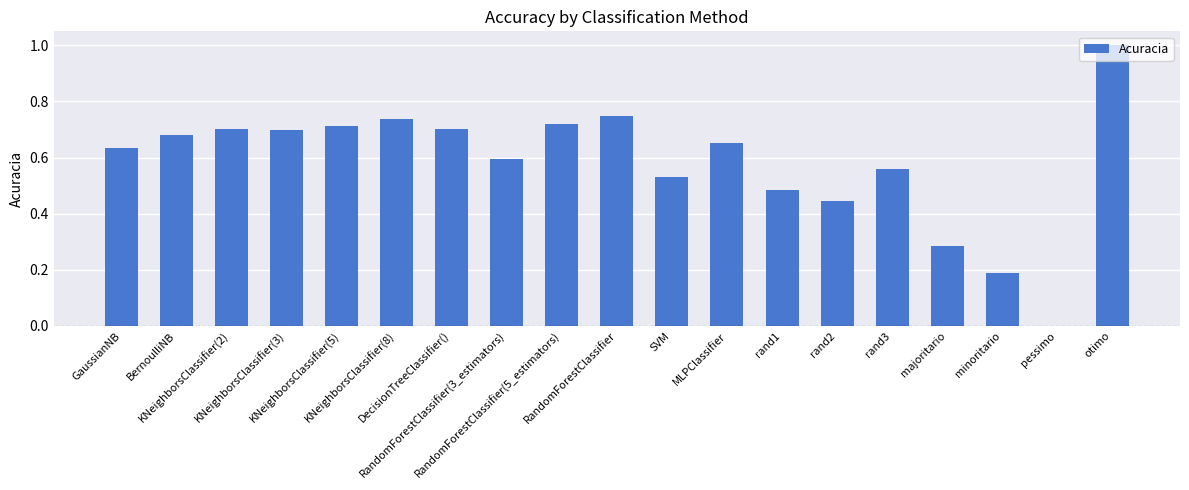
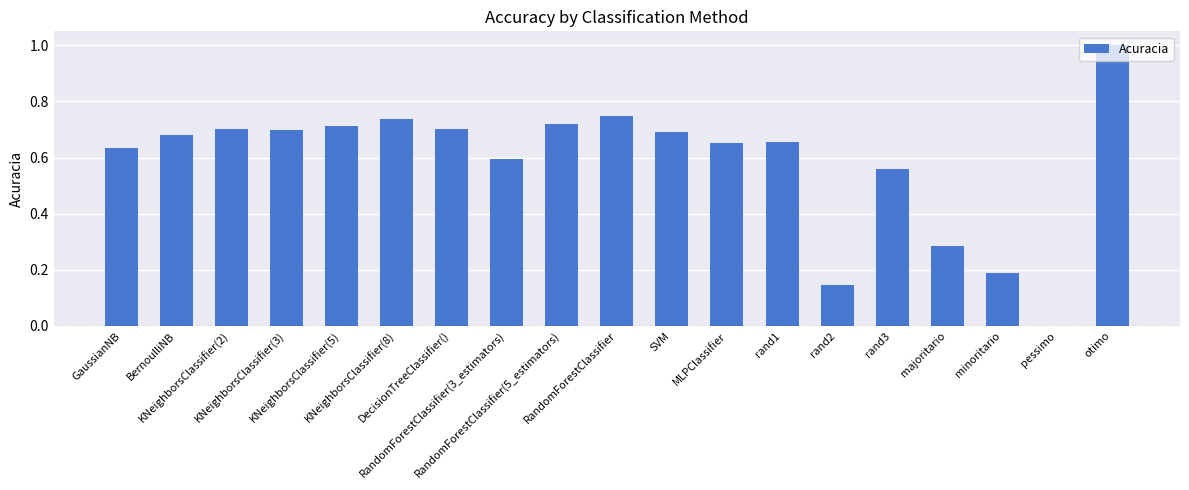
SVM: 0.53 -> 0.69
rand1: 0.49 -> 0.65
rand2: 0.45 -> 0.15
